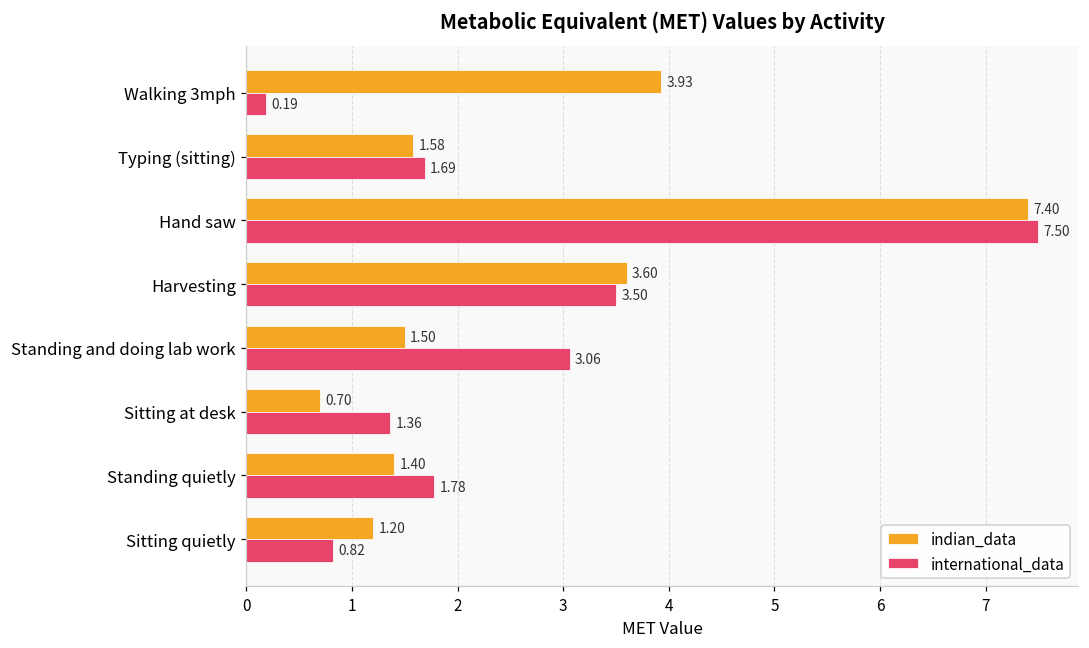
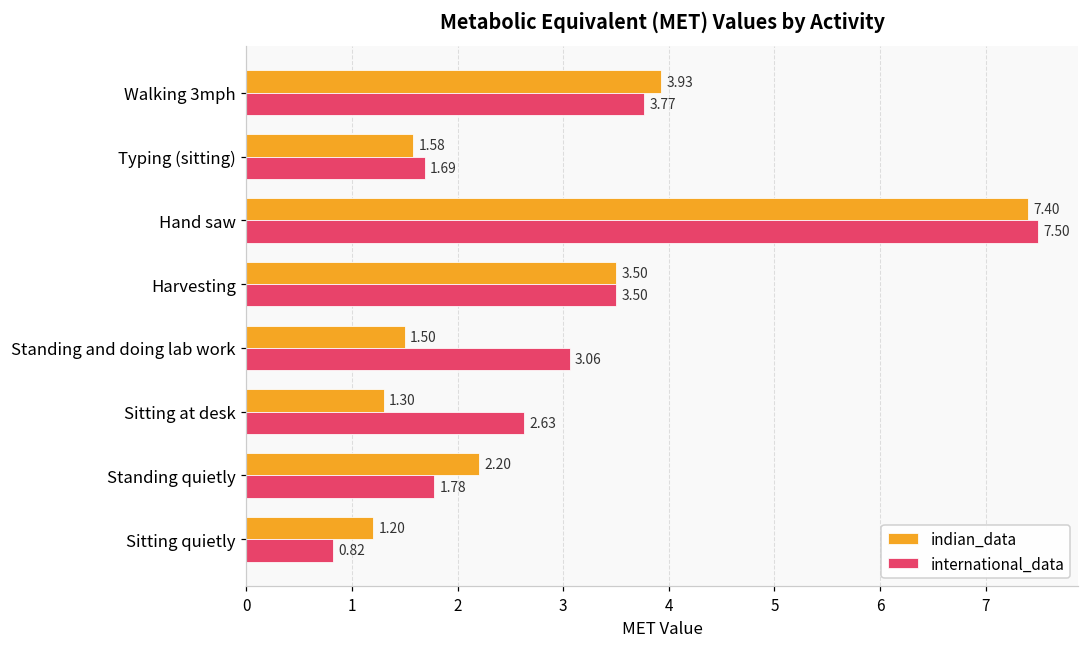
international_data, Walking 3mph: 0.19 -> 3.77
indian_data, Harvesting: 3.60 -> 3.50
indian_data, Sitting at desk: 0.70 -> 1.30
international_data, Sitting at desk: 1.36 -> 2.63
indian_data, Standing quietly: 1.40 -> 2.20
